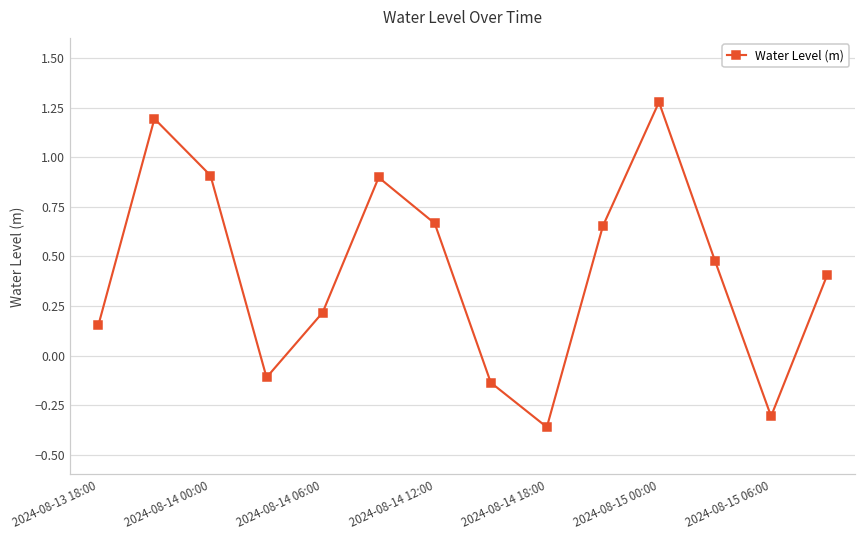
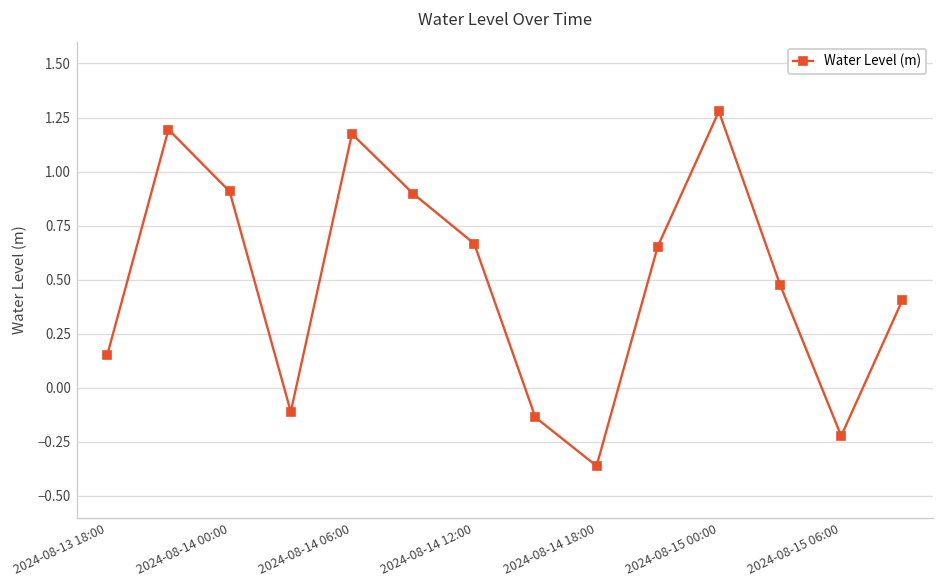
2024-08-14 06:00: 0.22 -> 1.17
2024-08-15 06:00: -0.31 -> -0.22
